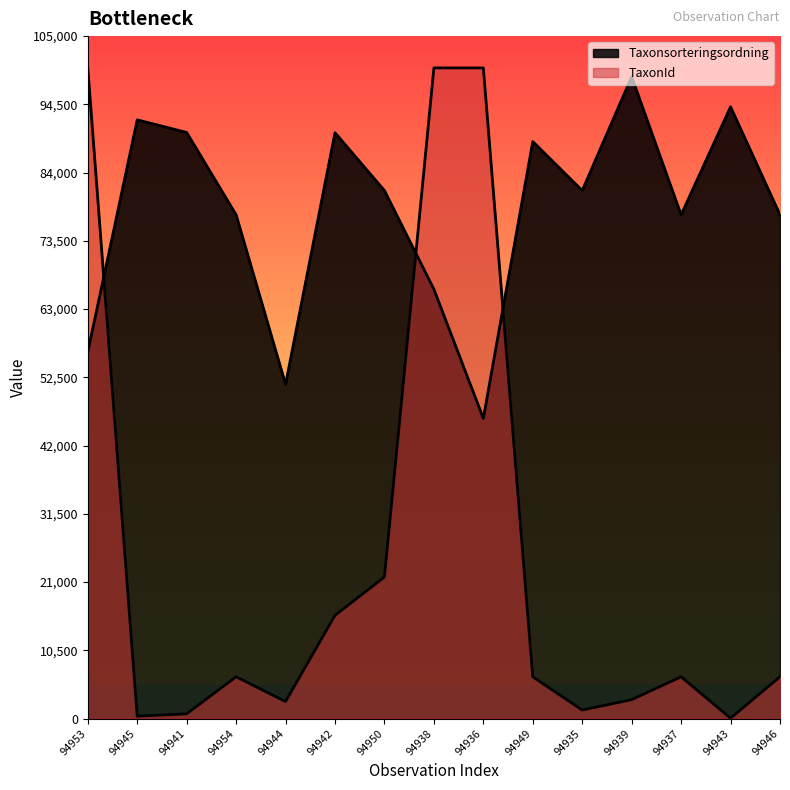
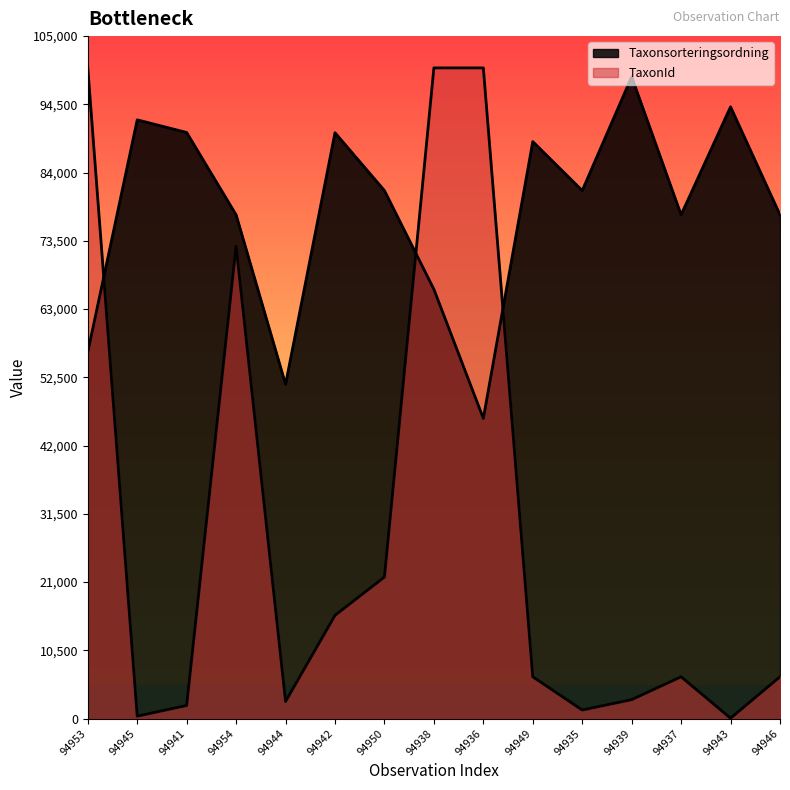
TaxonId, 94941: 1,000 -> 2,000
TaxonId, 94954: 6,000 -> 73,000
